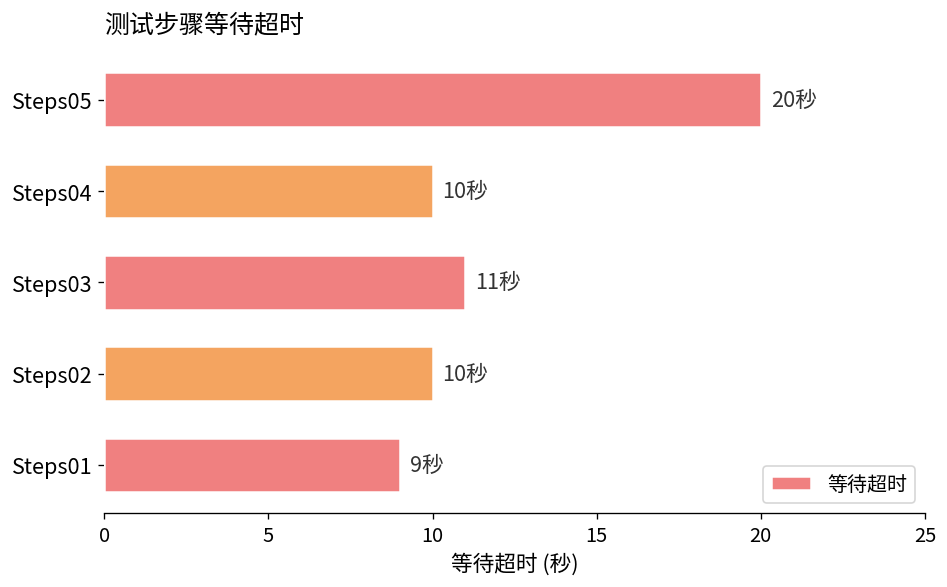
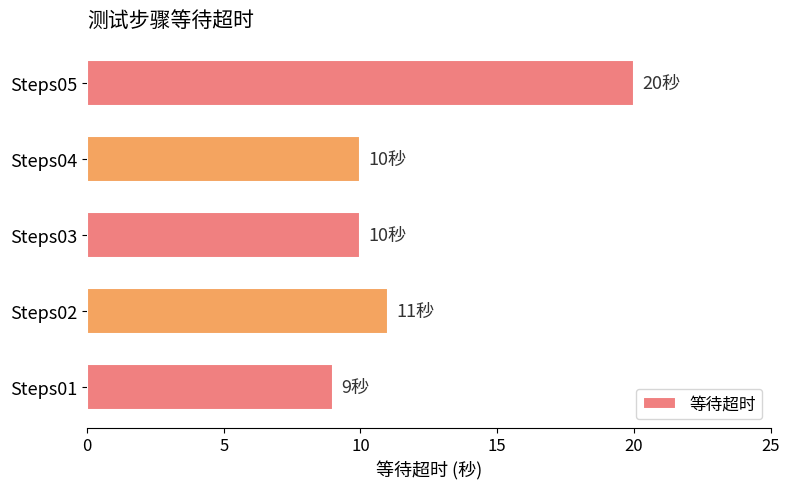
Steps03: 11秒 -> 10秒
Steps02: 10秒 -> 11秒
